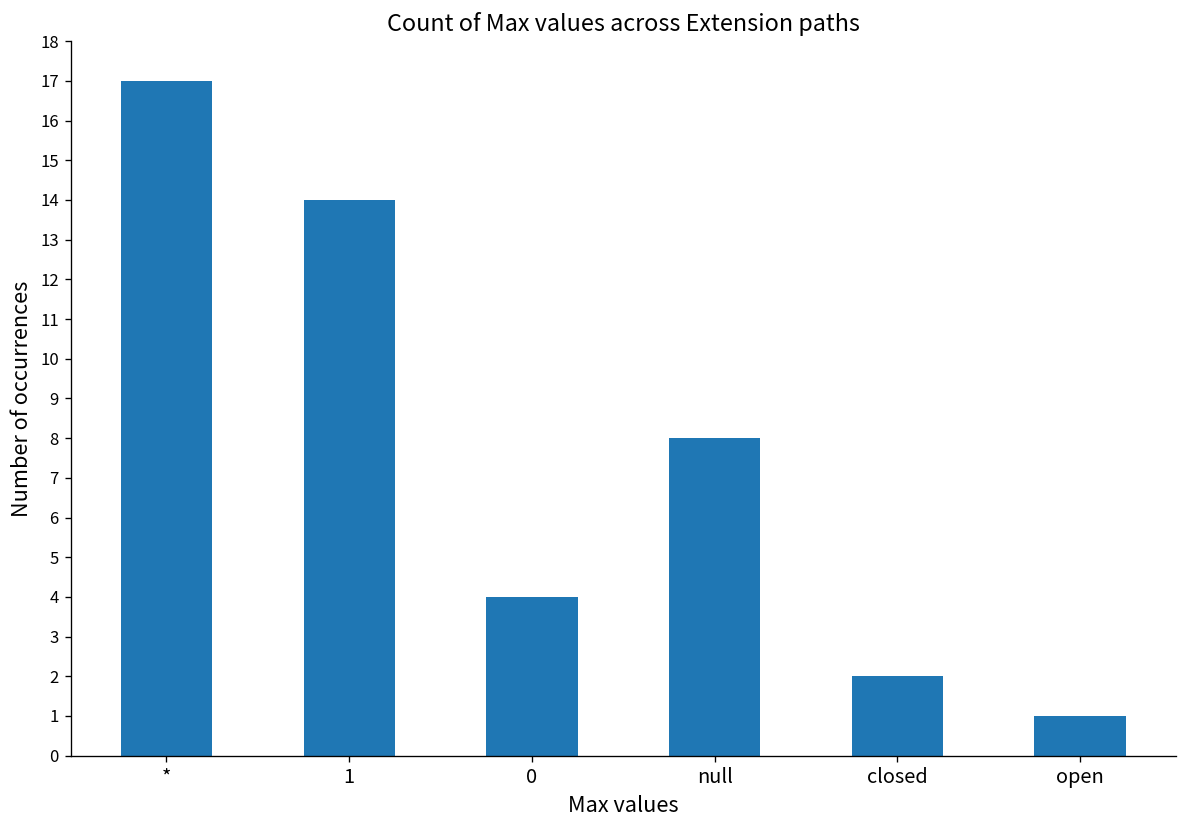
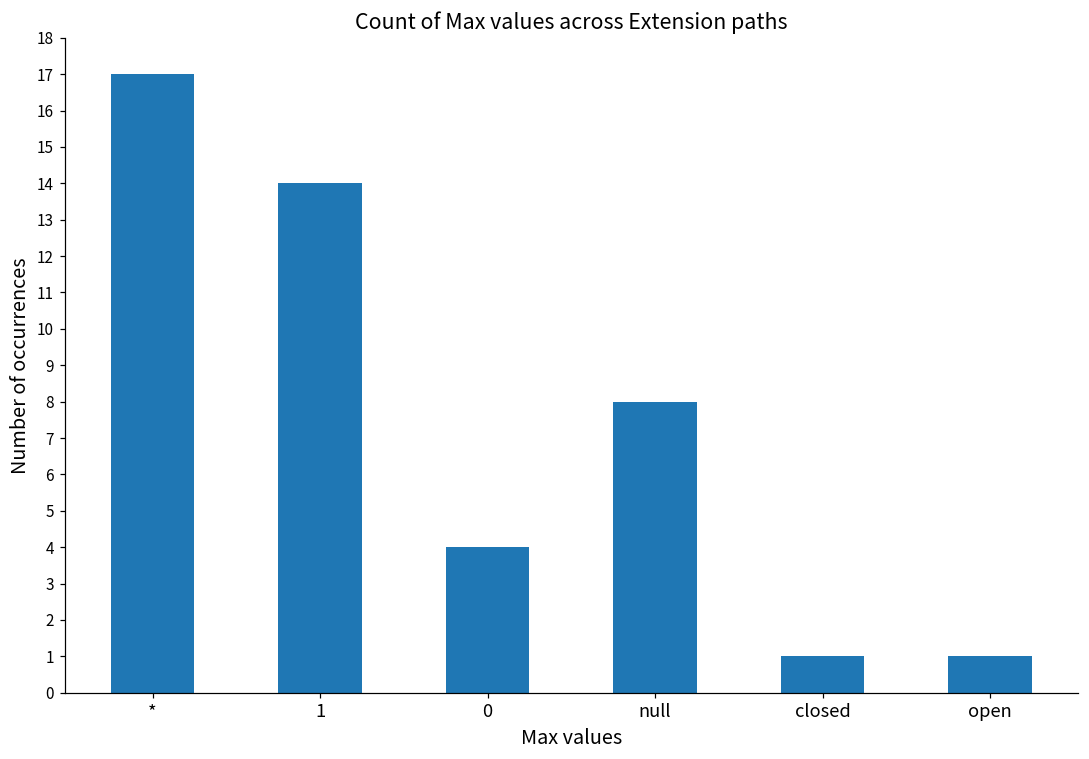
closed: 2 -> 1
